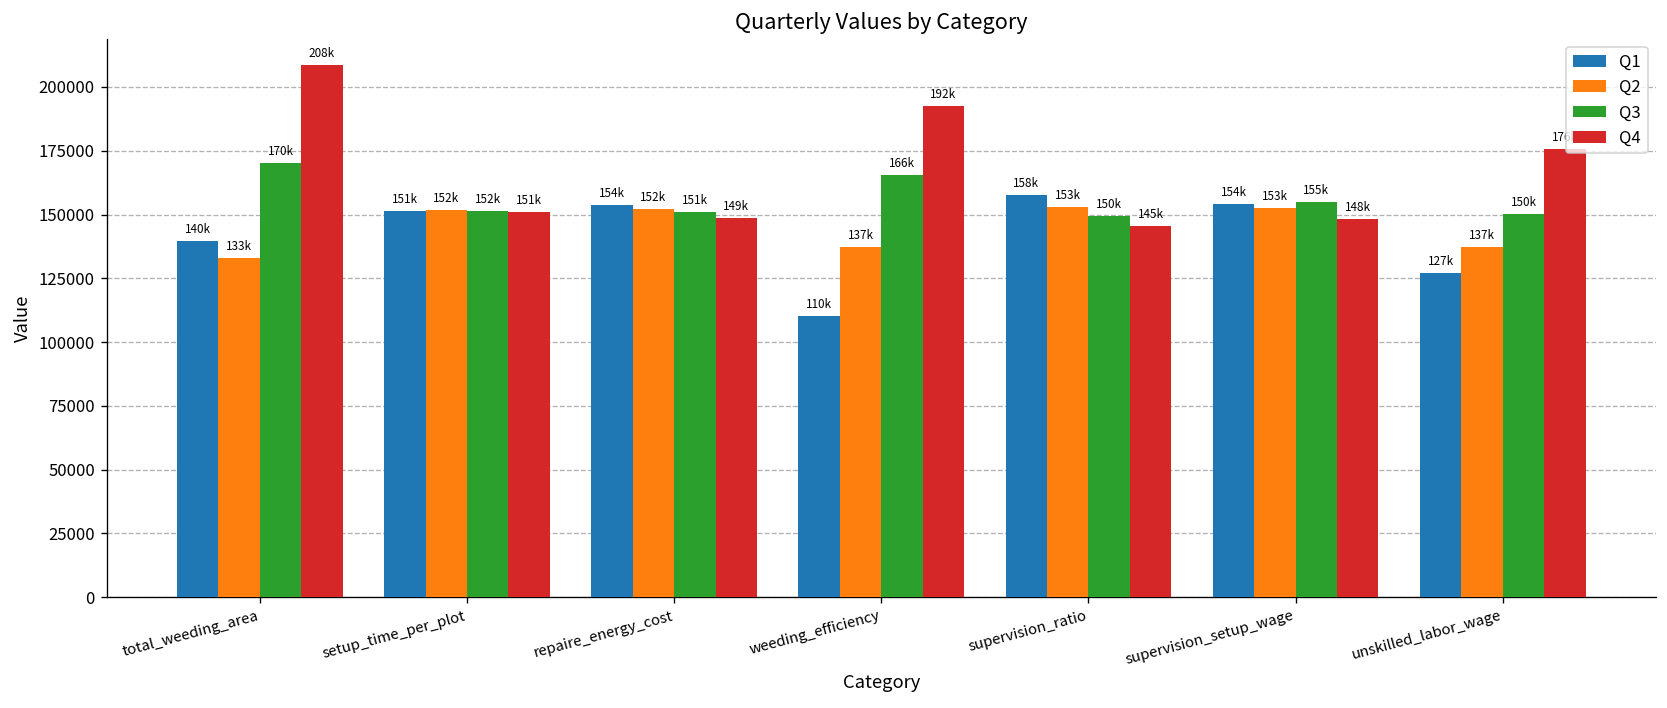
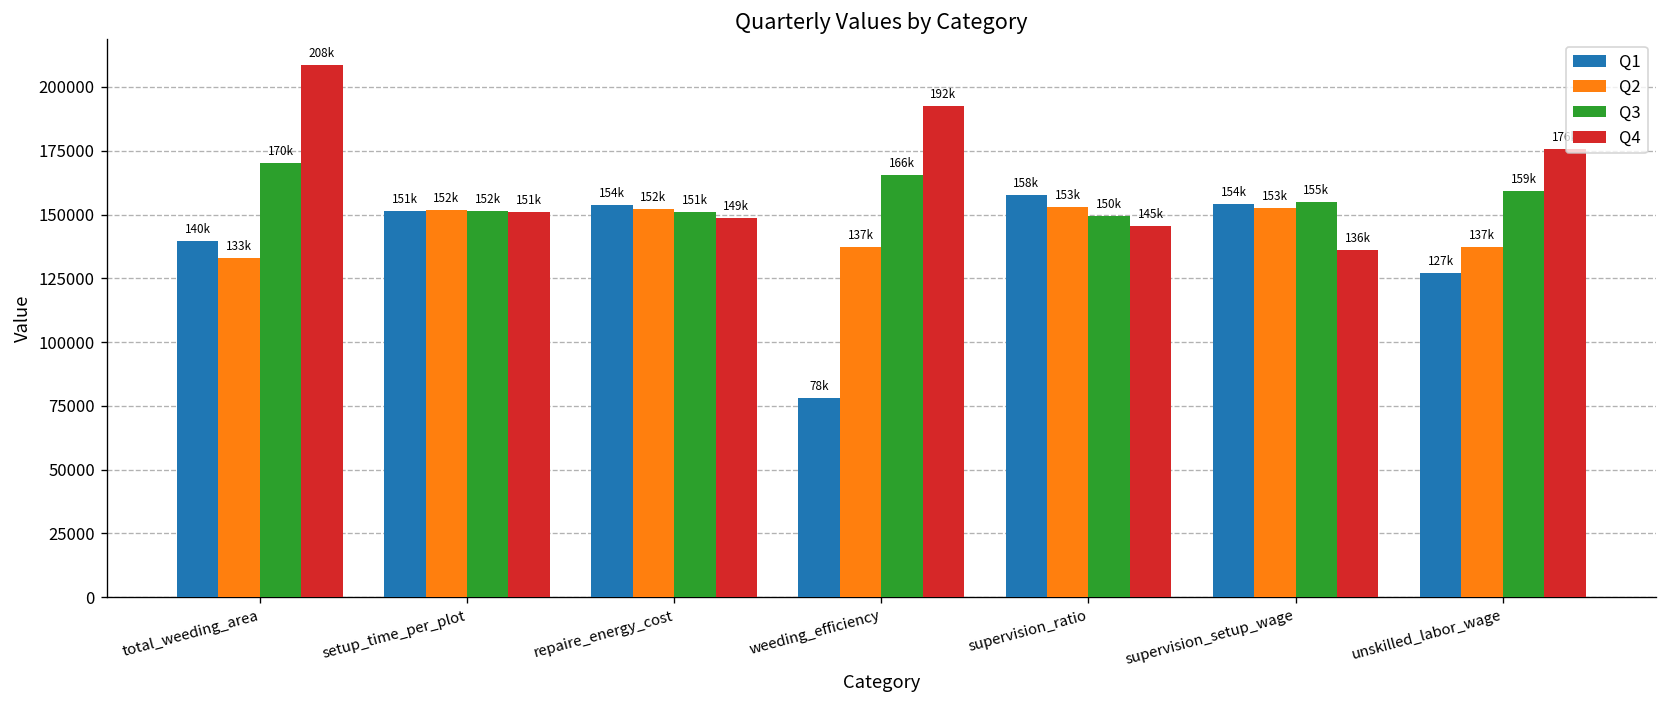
Q1, weeding_efficiency: 110k -> 78k
Q4, supervision_setup_wage: 148k -> 136k
Q3, unskilled_labor_wage: 150k -> 159k
